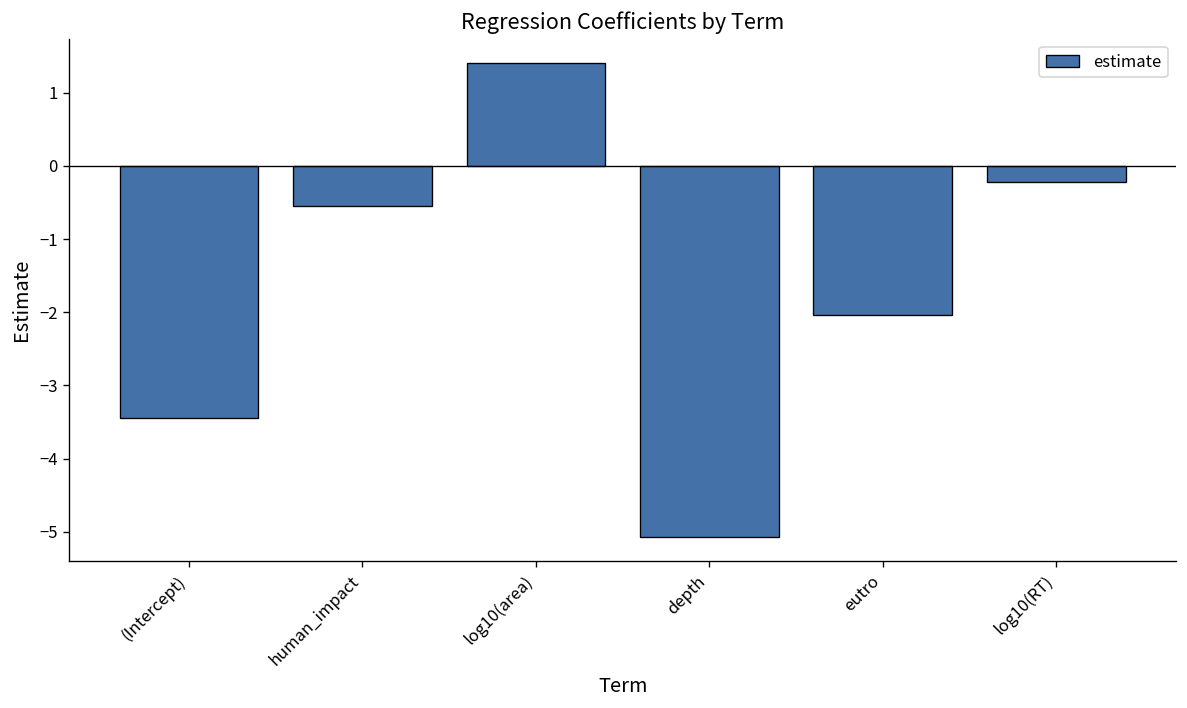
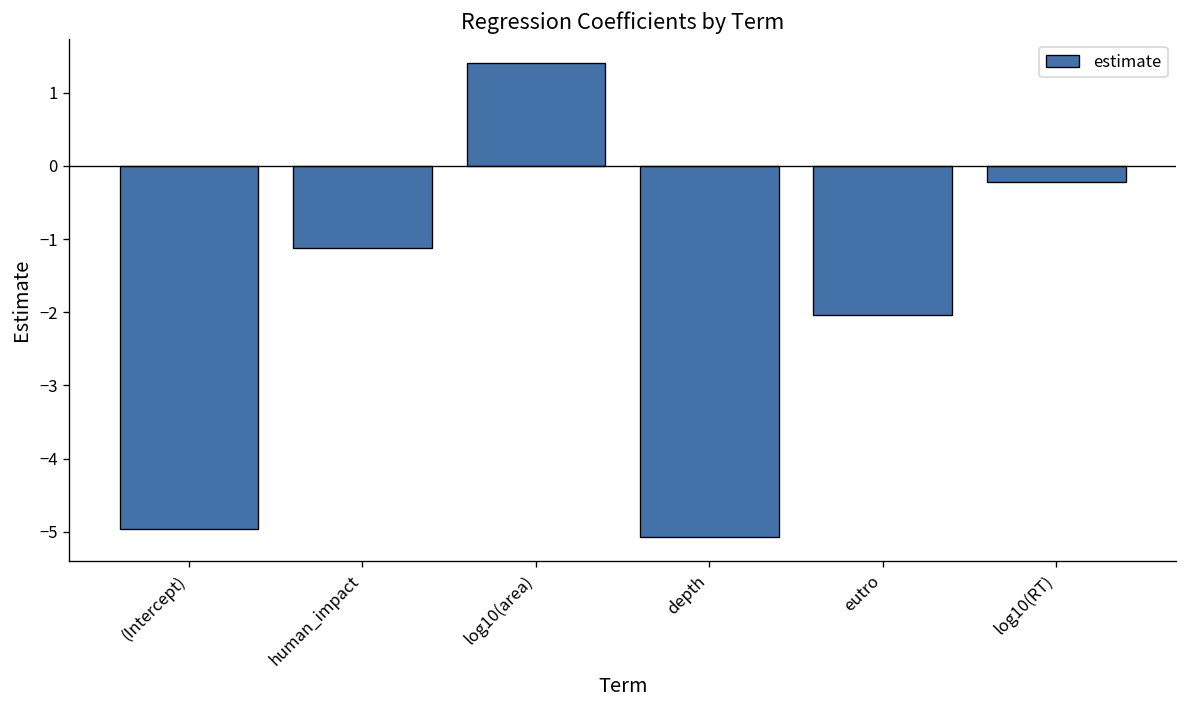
(Intercept): -3.4 -> -5.0
human_impact: -0.5 -> -1.1
